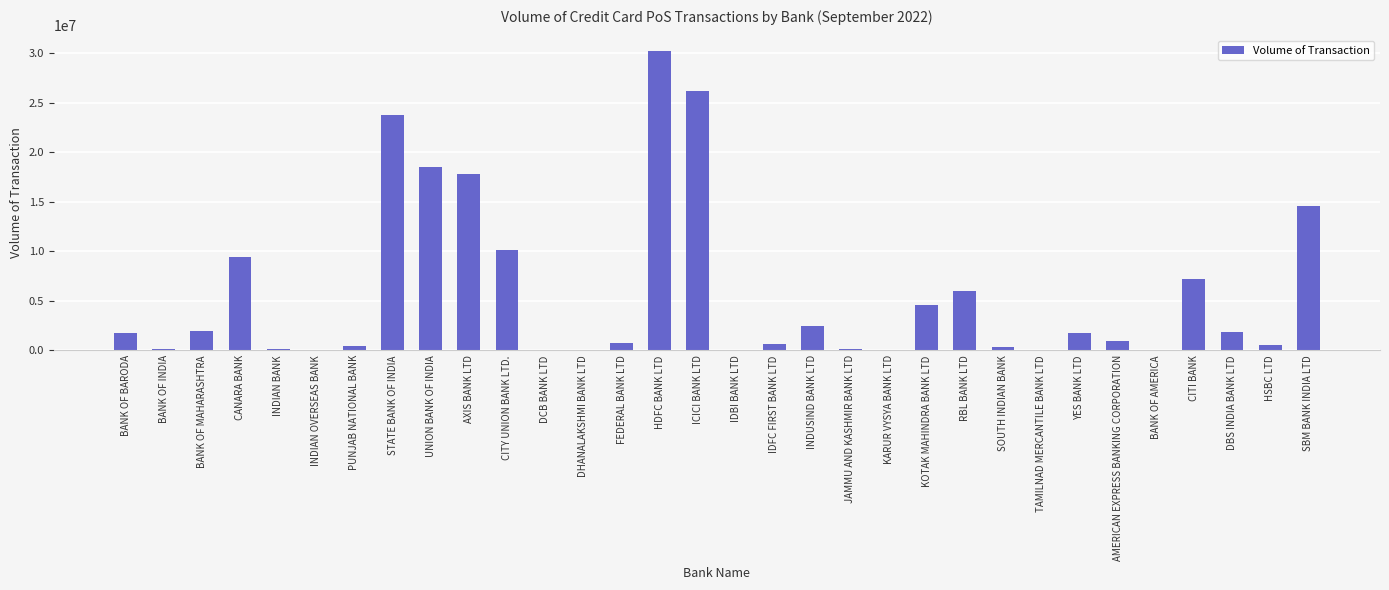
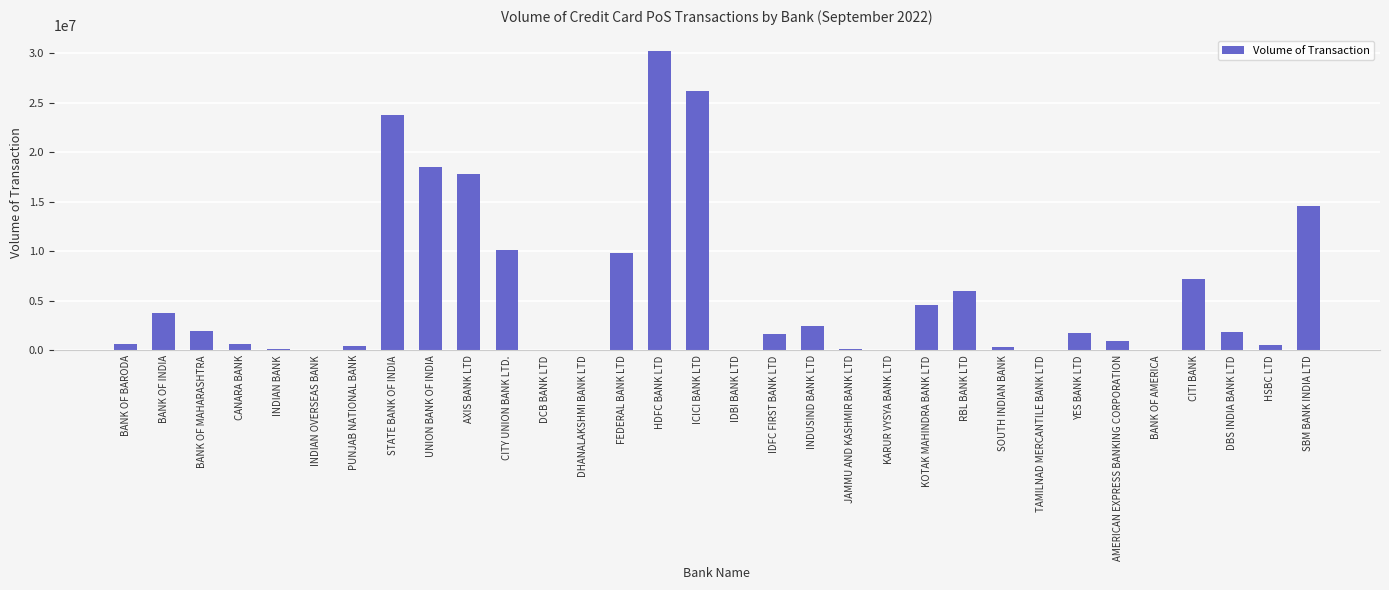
BANK OF BARODA: 2000000 -> 1000000
BANK OF INDIA: 0 -> 4000000
CANARA BANK: 9000000 -> 1000000
FEDERAL BANK LTD: 1000000 -> 10000000
IDFC FIRST BANK LTD: 1000000 -> 2000000
